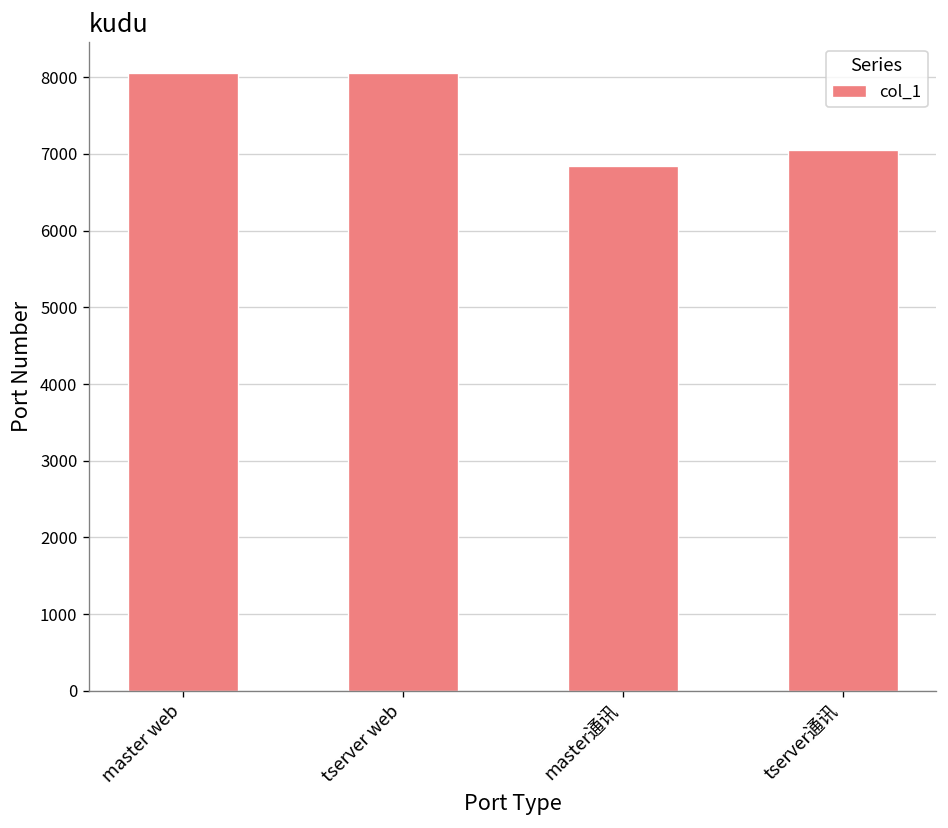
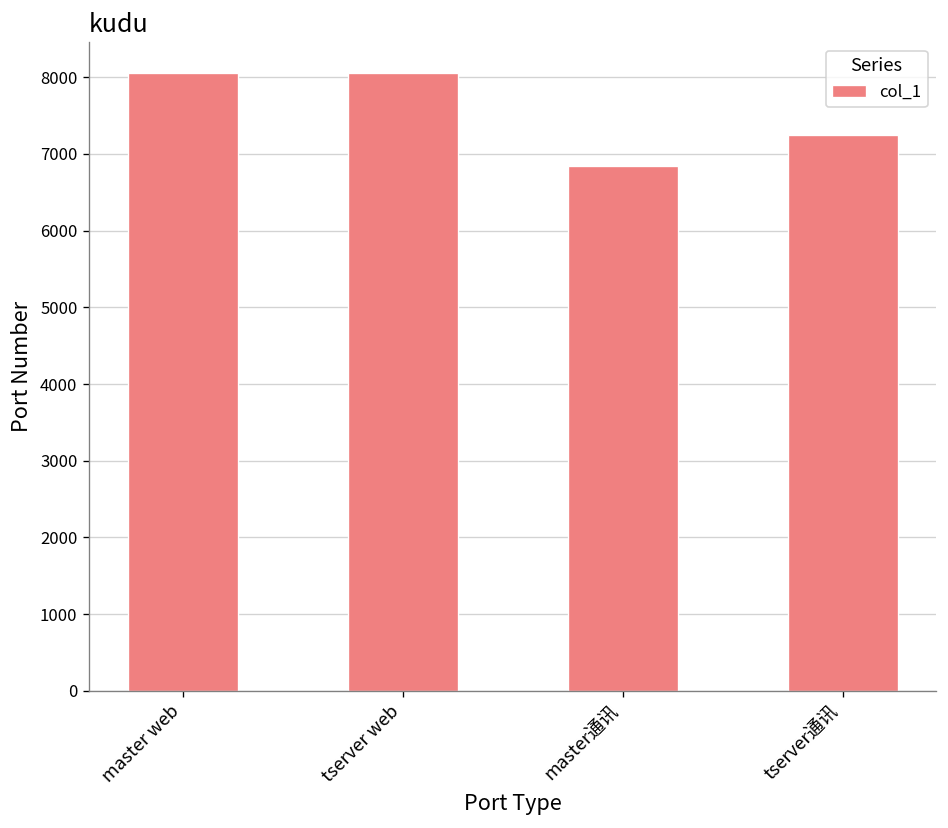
tserver通讯: 7100 -> 7200
